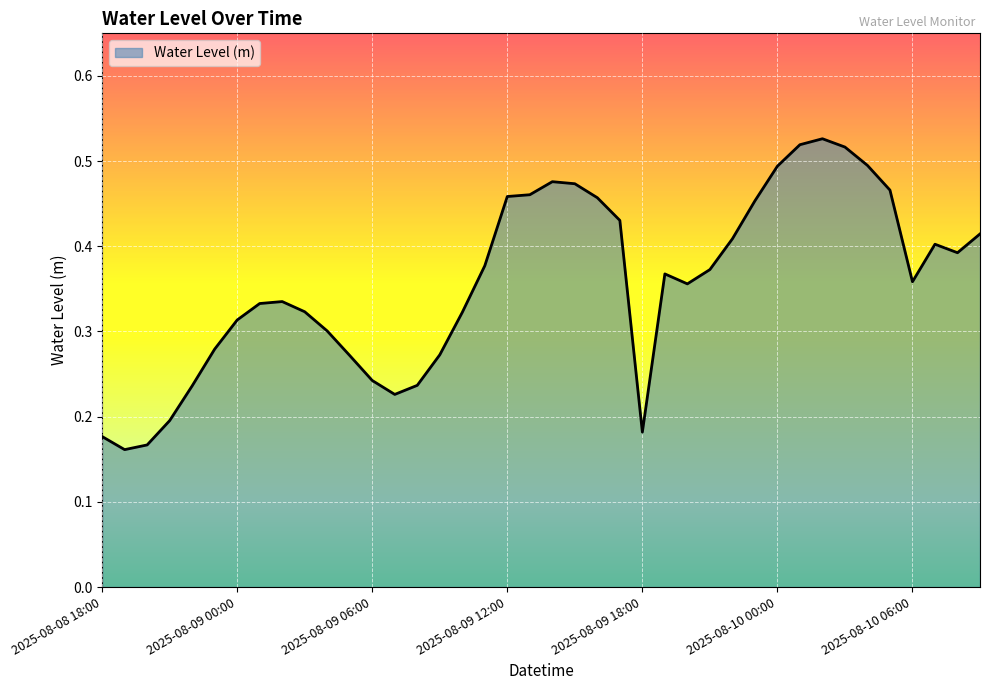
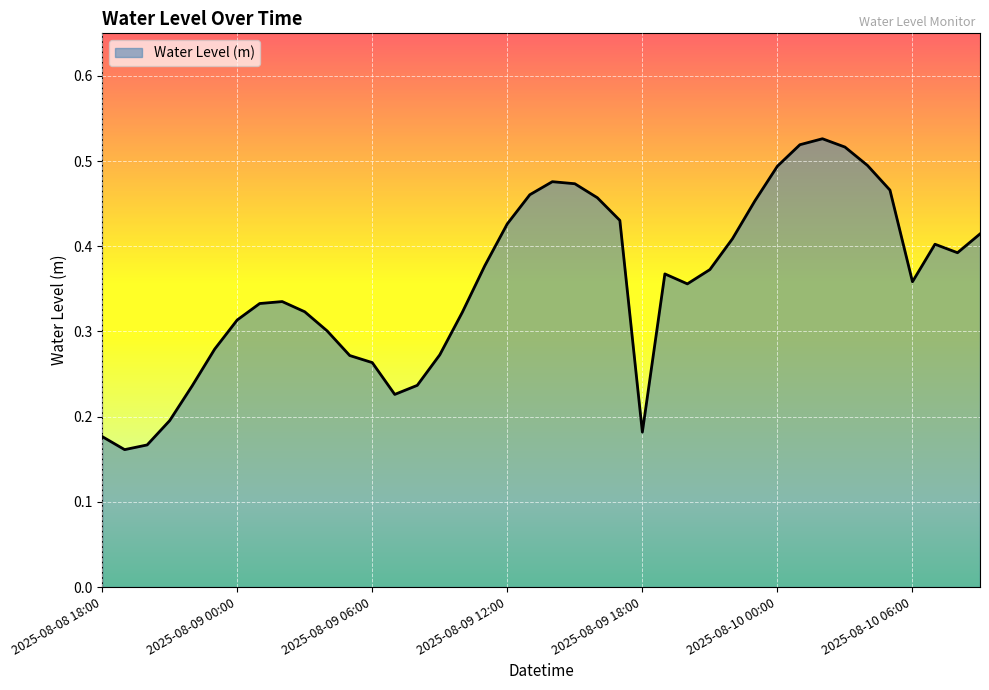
2025-08-09 06:00: 0.24 -> 0.26
2025-08-09 12:00: 0.46 -> 0.43
